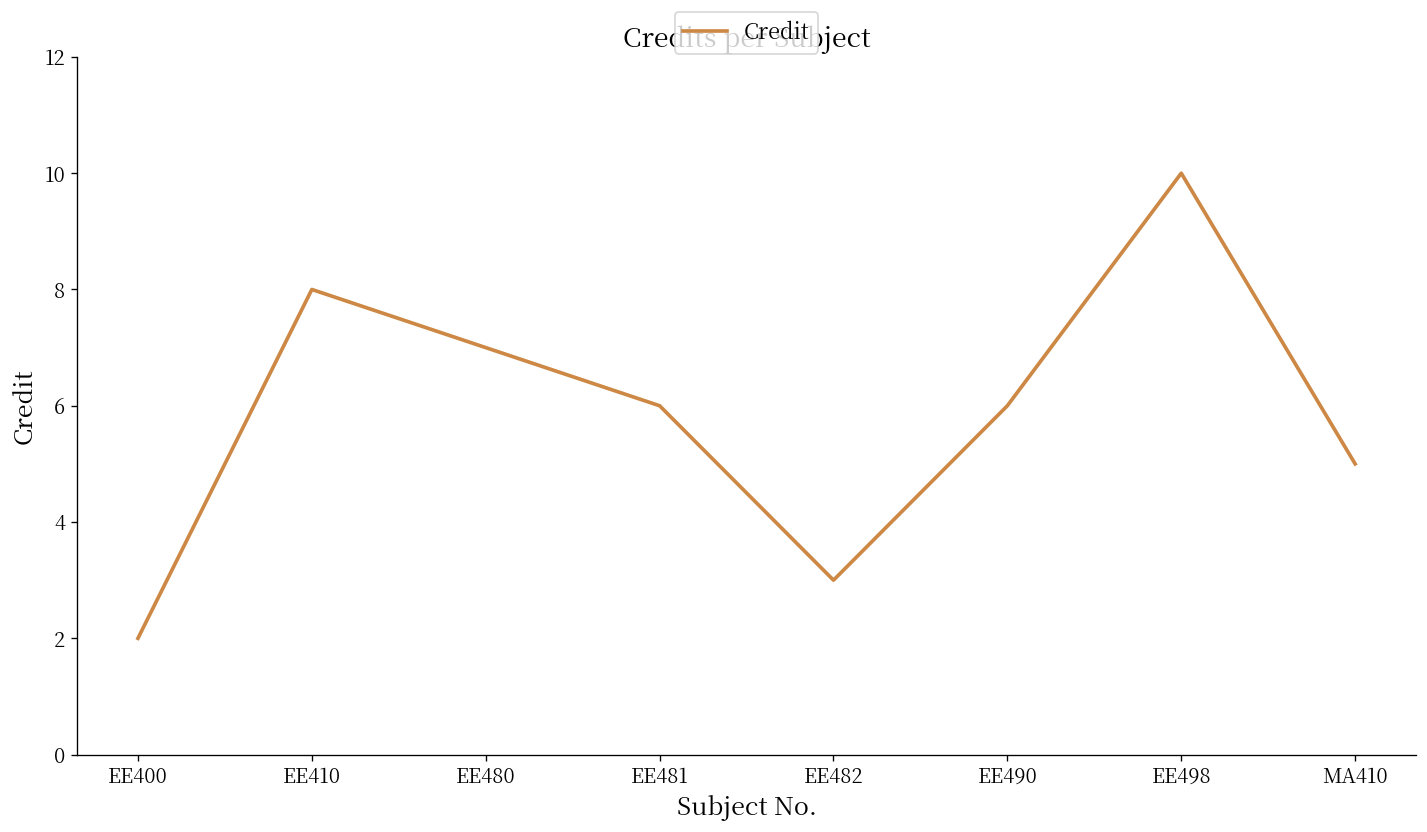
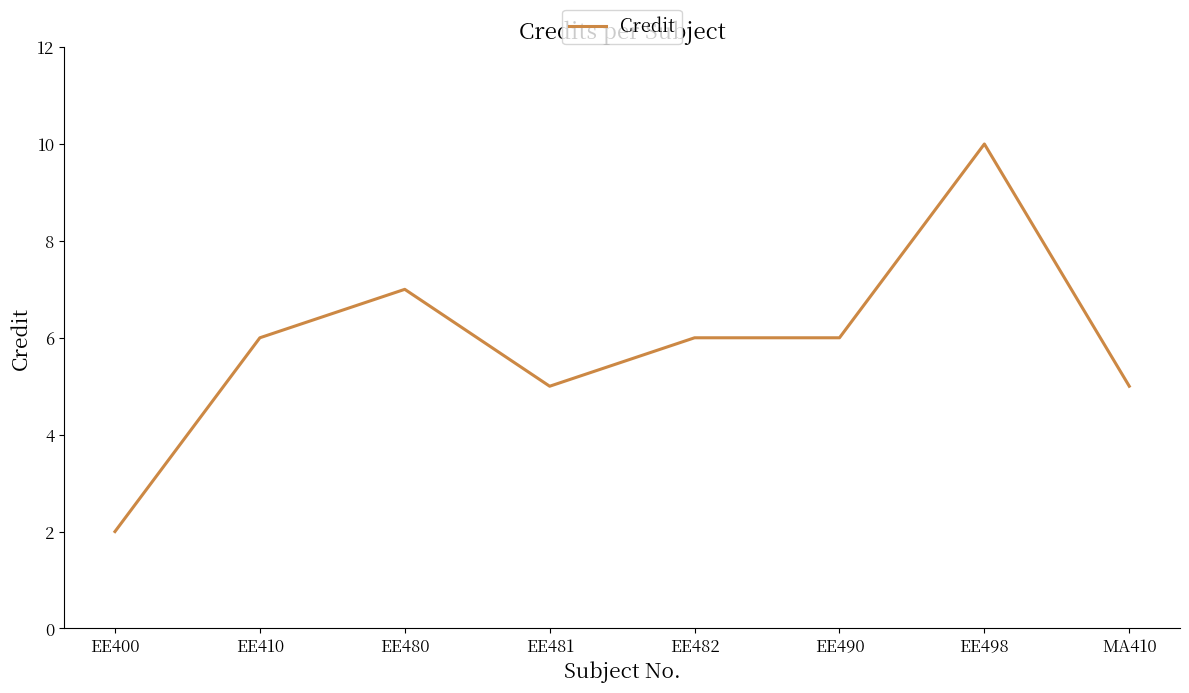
EE410: 8 -> 6
EE481: 6 -> 5
EE482: 3 -> 6
